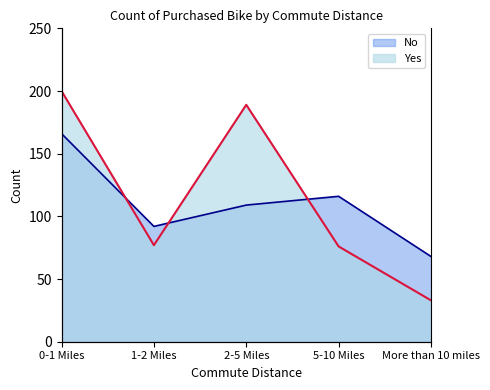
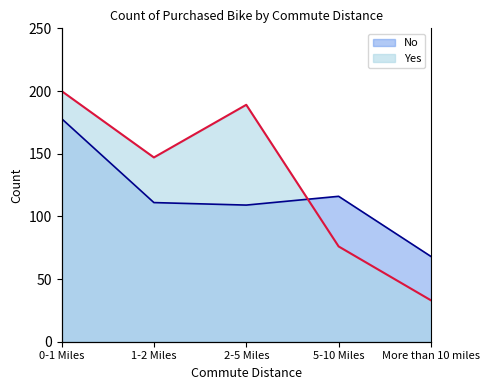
No, 0-1 Miles: 166 -> 178
No, 1-2 Miles: 92 -> 111
Yes, 1-2 Miles: 77 -> 147
